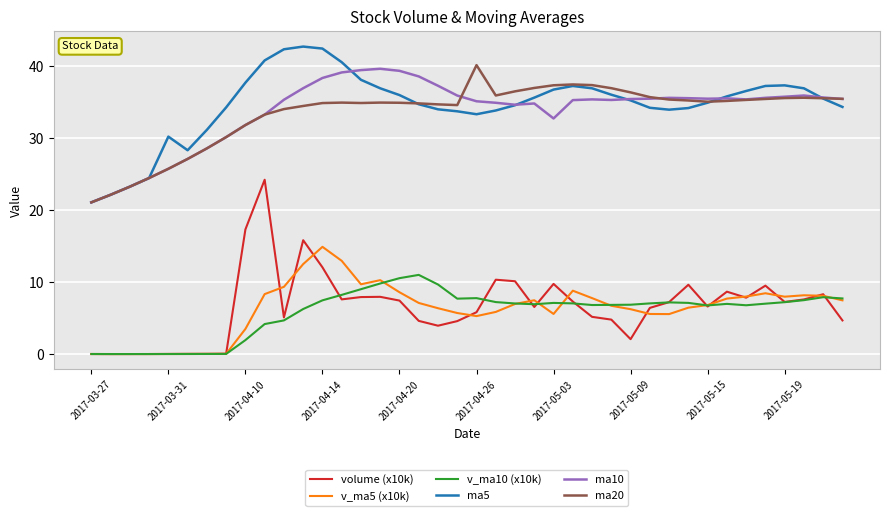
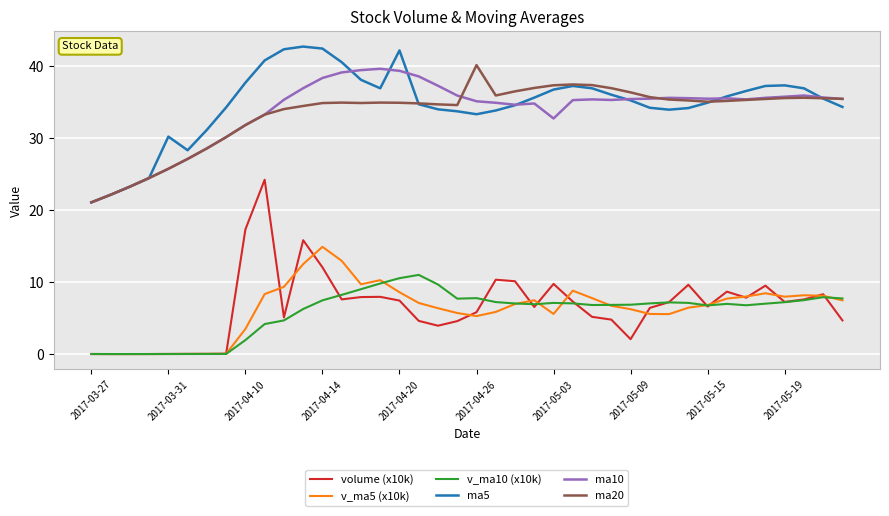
ma5, 2017-04-20: 36 -> 42
